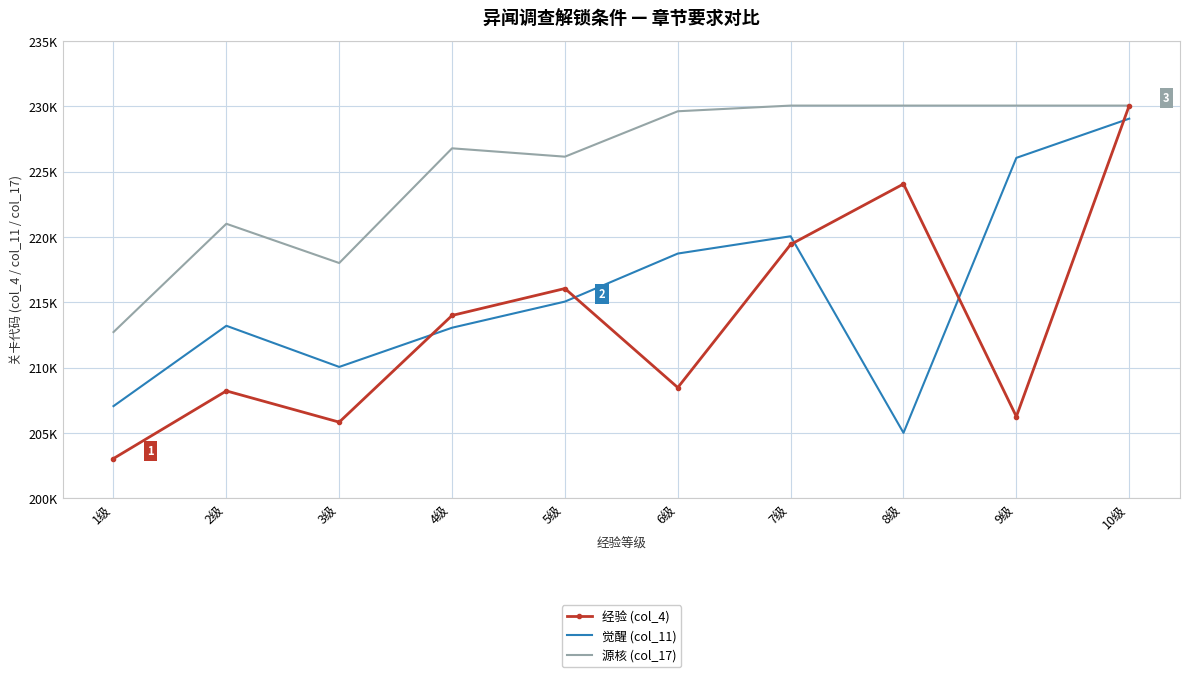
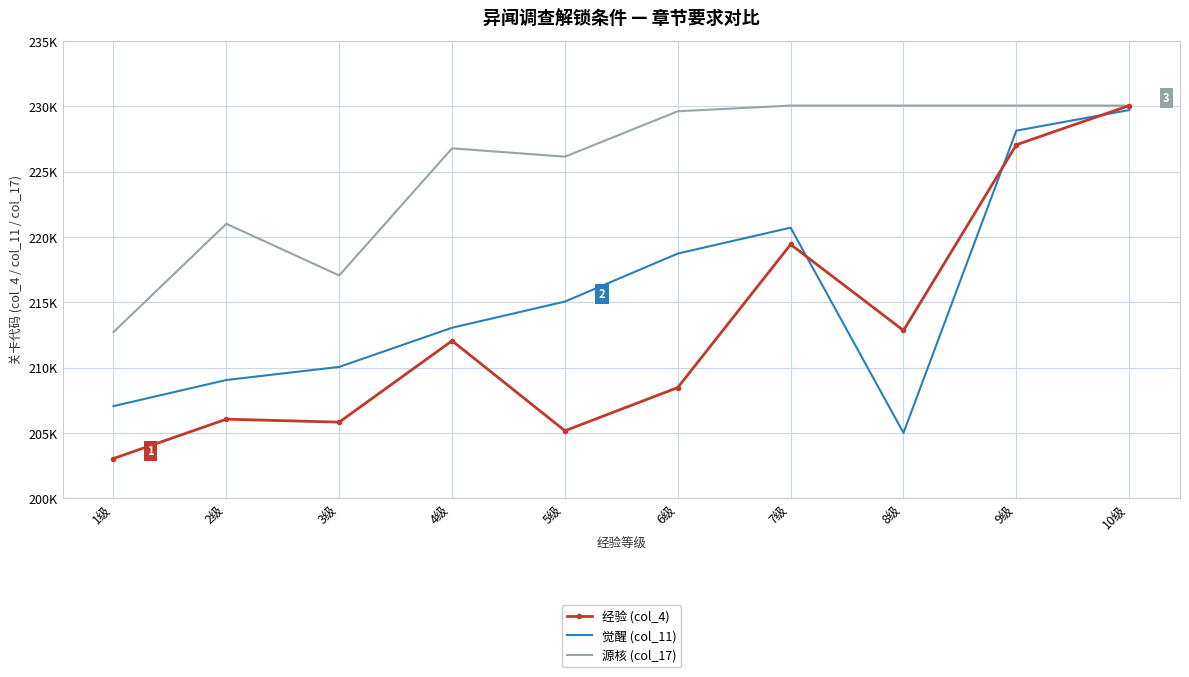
经验 (col_4), 2级: 208200 -> 206100
觉醒 (col_11), 2级: 213200 -> 209100
源核 (col_17), 3级: 218000 -> 217100
经验 (col_4), 4级: 214000 -> 212100
经验 (col_4), 5级: 216100 -> 205200
觉醒 (col_11), 7级: 220100 -> 220700
经验 (col_4), 8级: 224100 -> 212900
经验 (col_4), 9级: 206300 -> 227100
觉醒 (col_11), 9级: 226100 -> 228100
觉醒 (col_11), 10级: 229100 -> 229700
